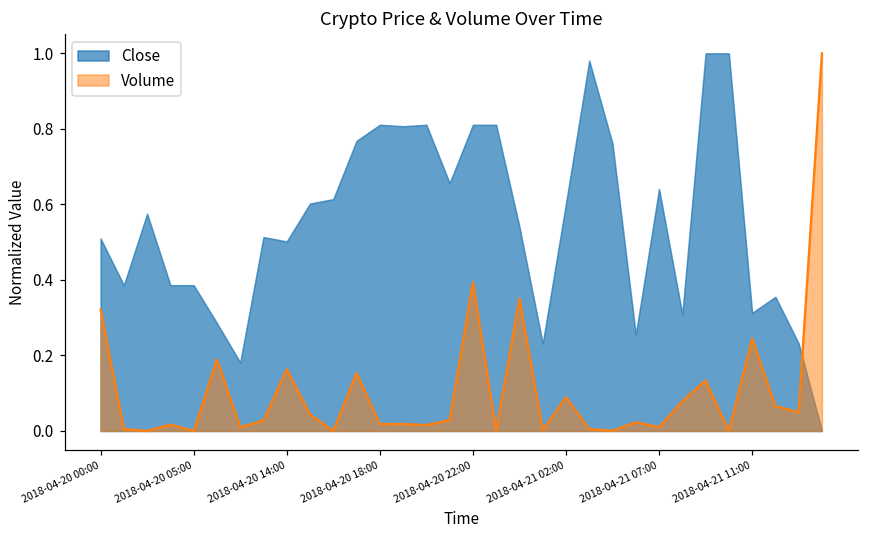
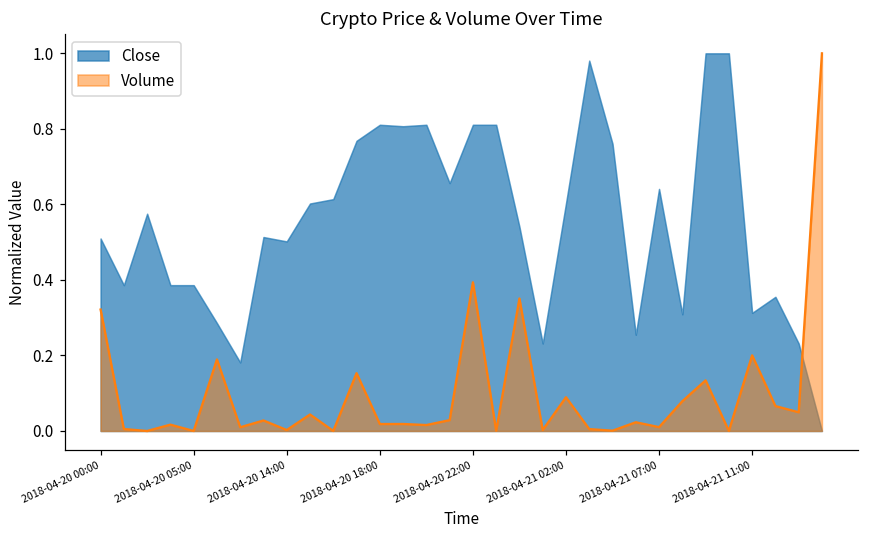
Volume, 2018-04-20 14:00: 0.16 -> 0.00
Volume, 2018-04-21 11:00: 0.24 -> 0.20
